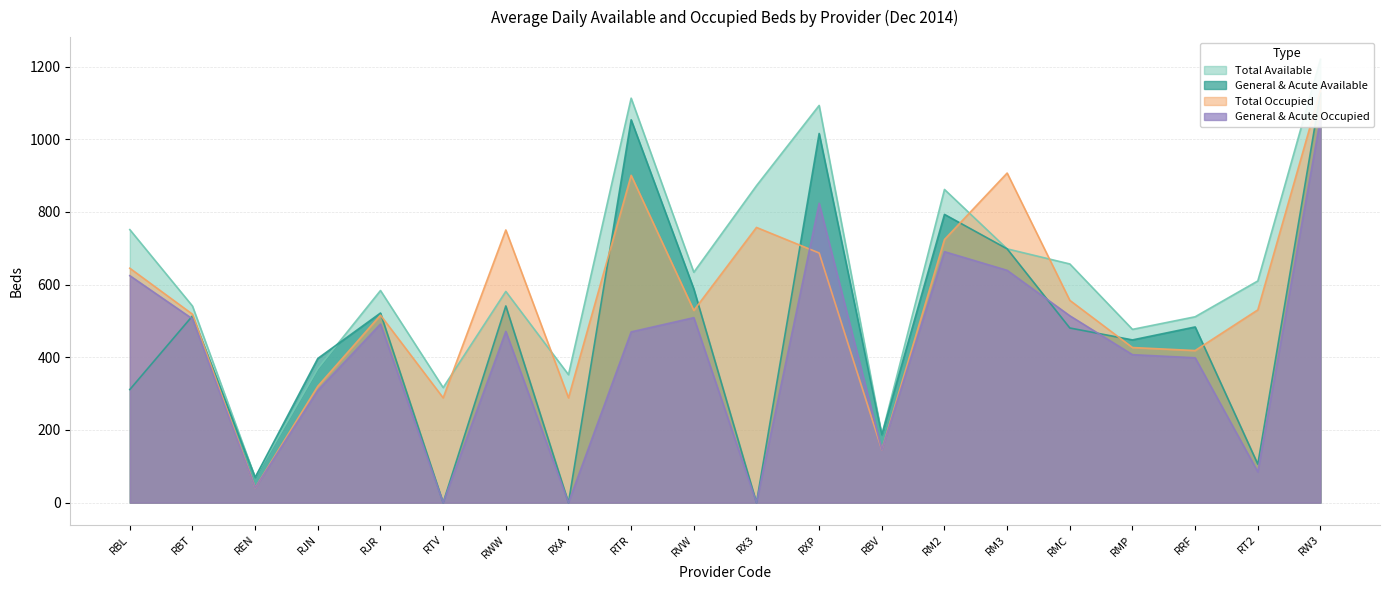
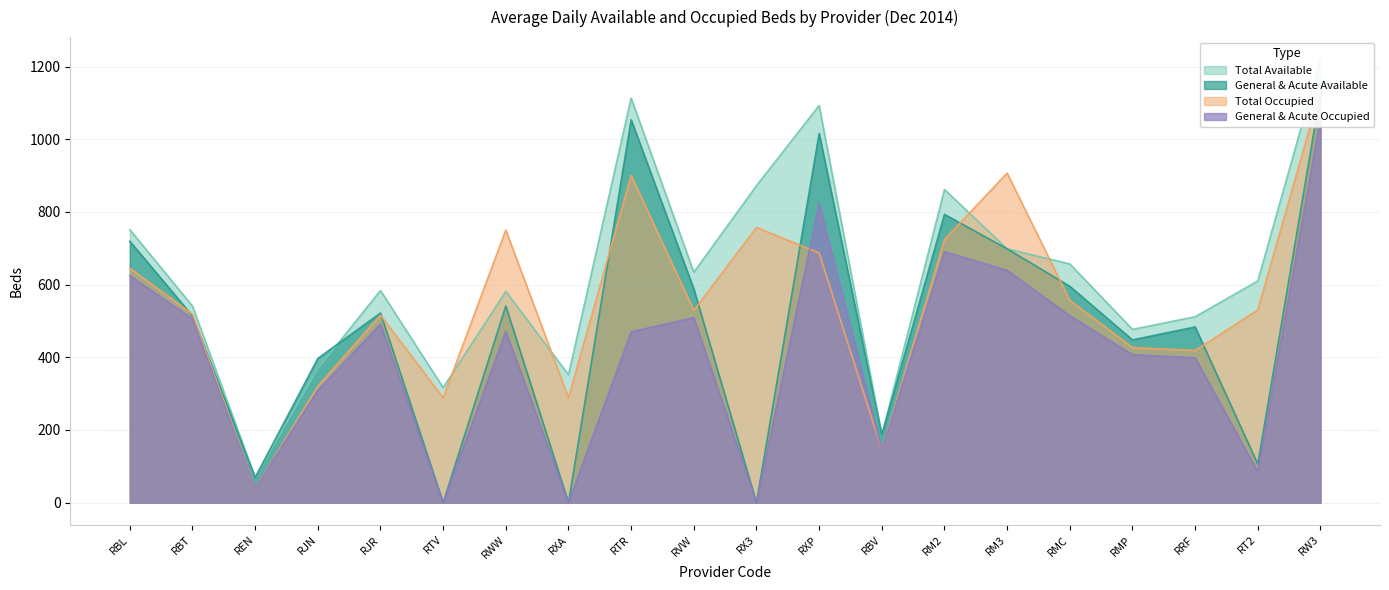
General & Acute Available, RBL: 310 -> 720
General & Acute Available, RMC: 480 -> 600
